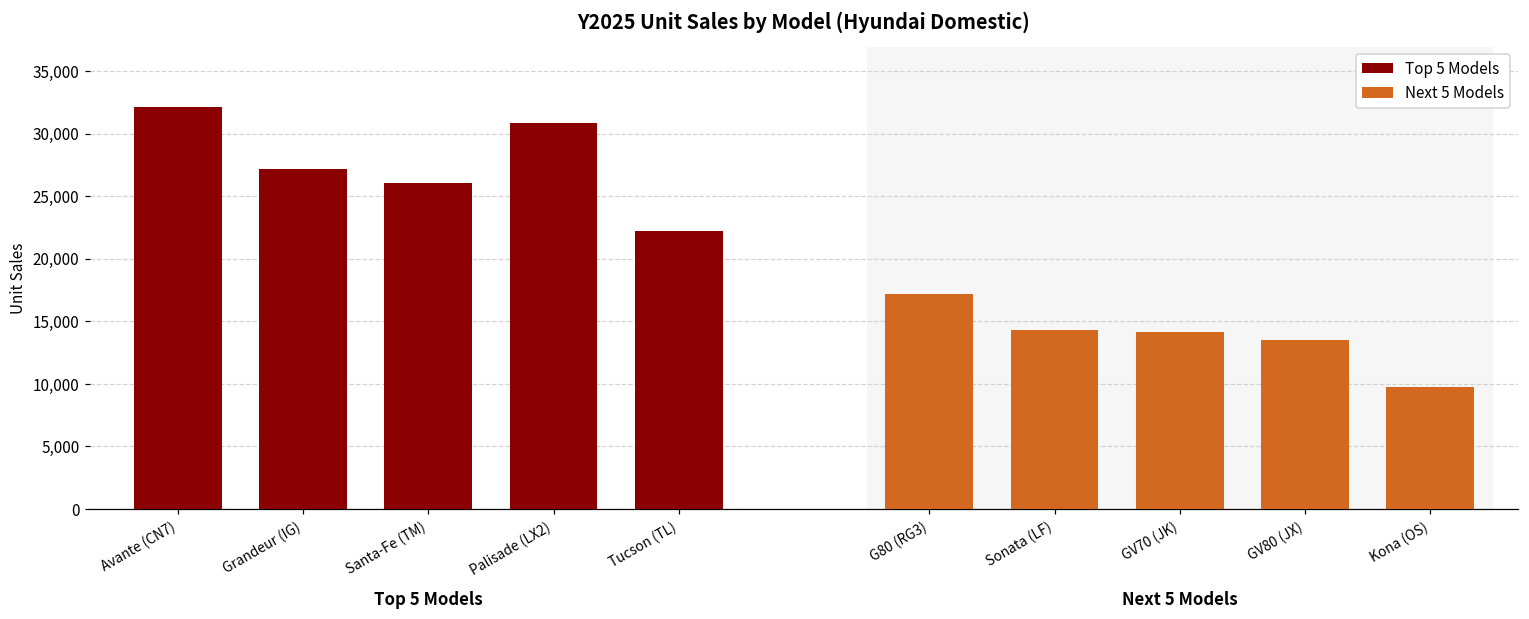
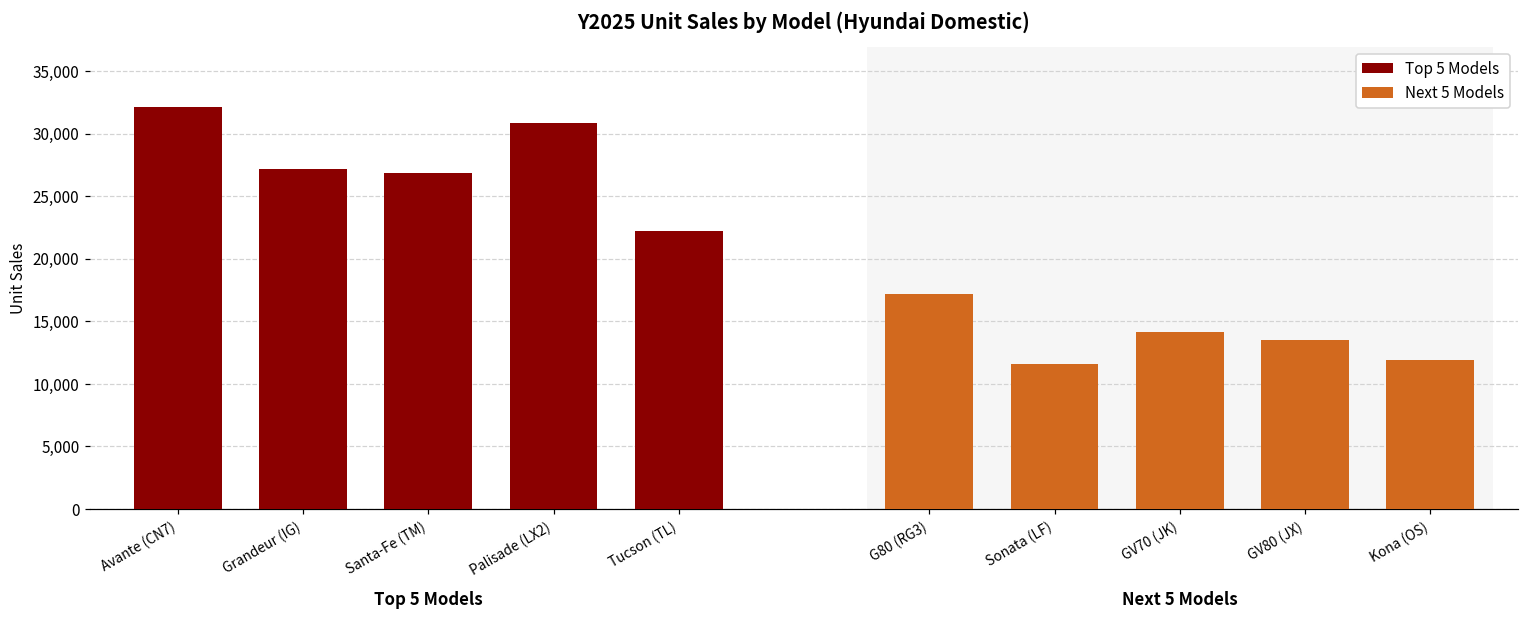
Top 5 Models, Santa-Fe (TM): 26,000 -> 26,800
Next 5 Models, Sonata (LF): 14,300 -> 11,600
Next 5 Models, Kona (OS): 9,700 -> 11,900
